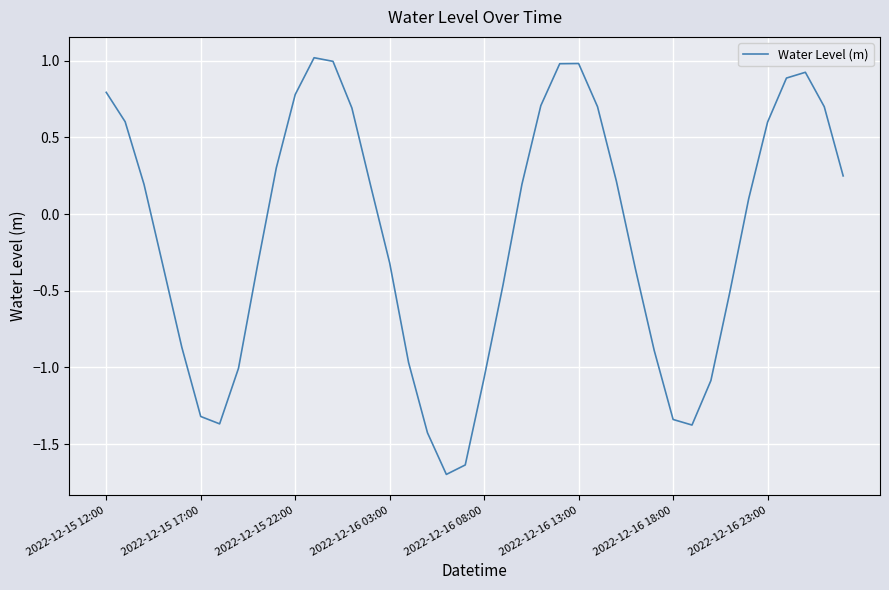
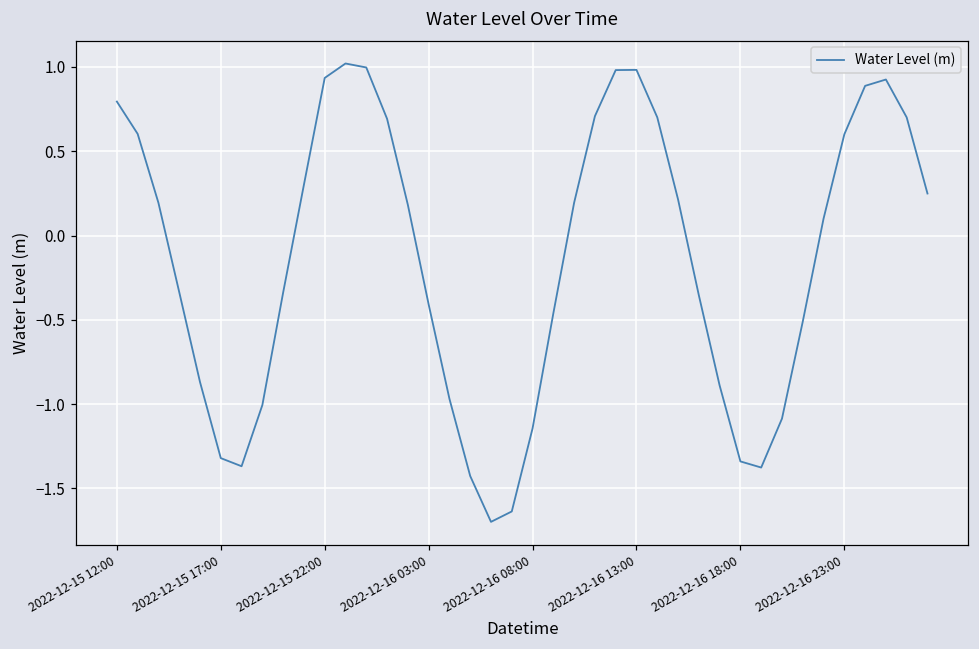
2022-12-15 22:00: 0.78 -> 0.93
2022-12-16 03:00: -0.32 -> -0.41
2022-12-16 08:00: -1.07 -> -1.14
